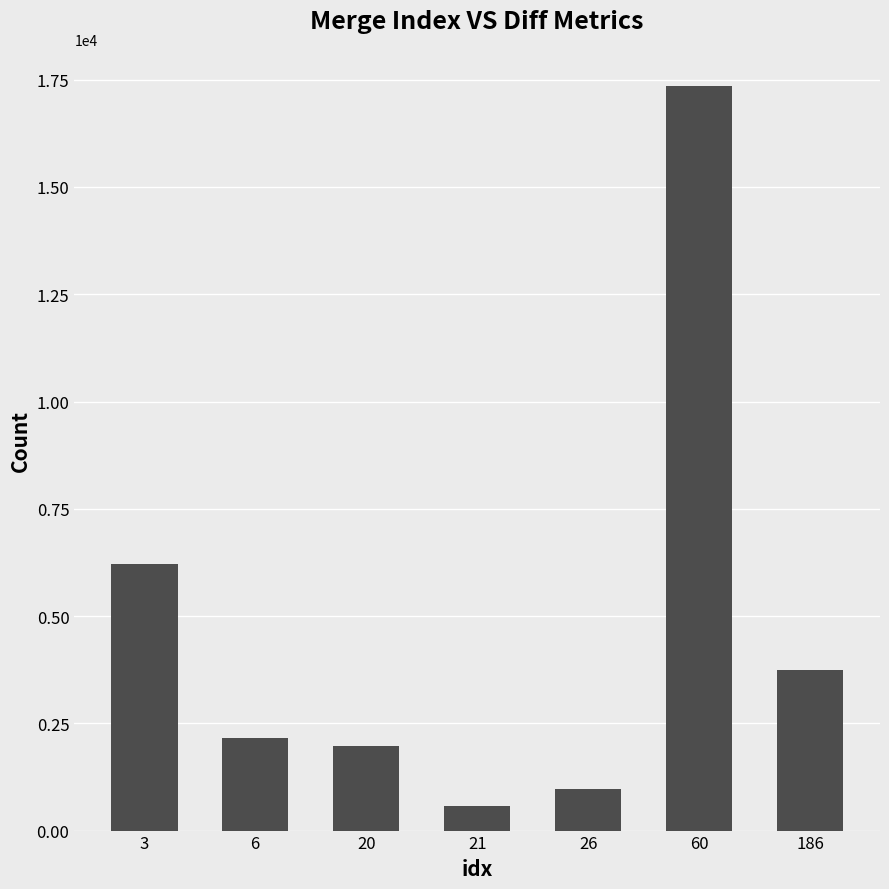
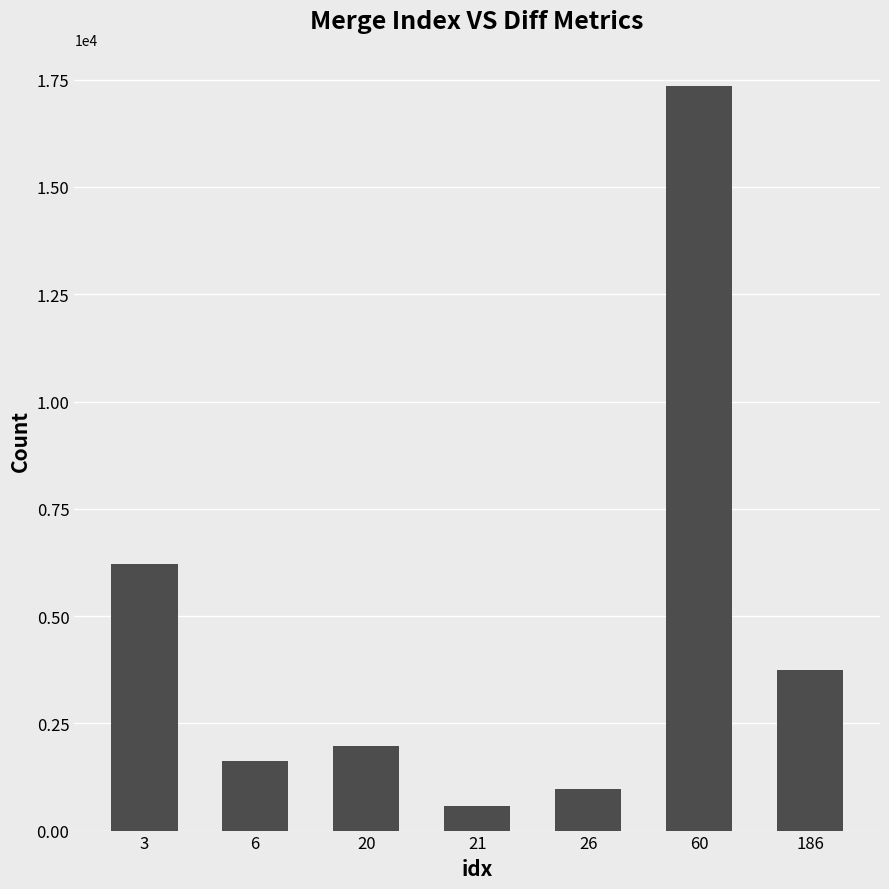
6: 2200 -> 1600
